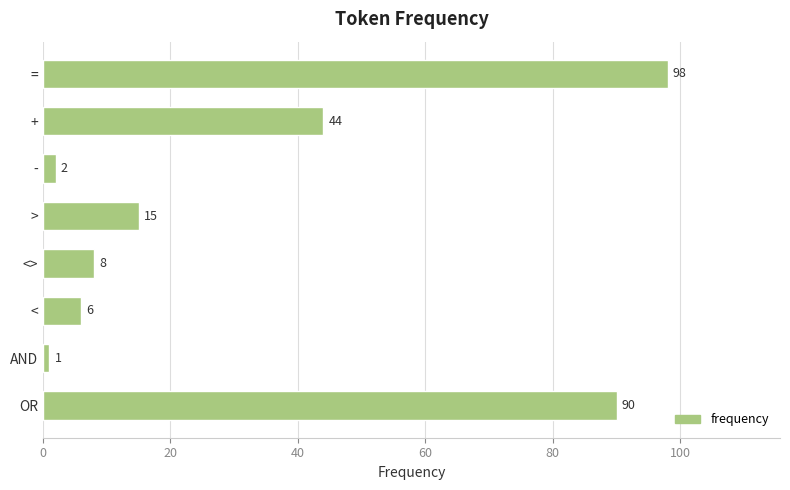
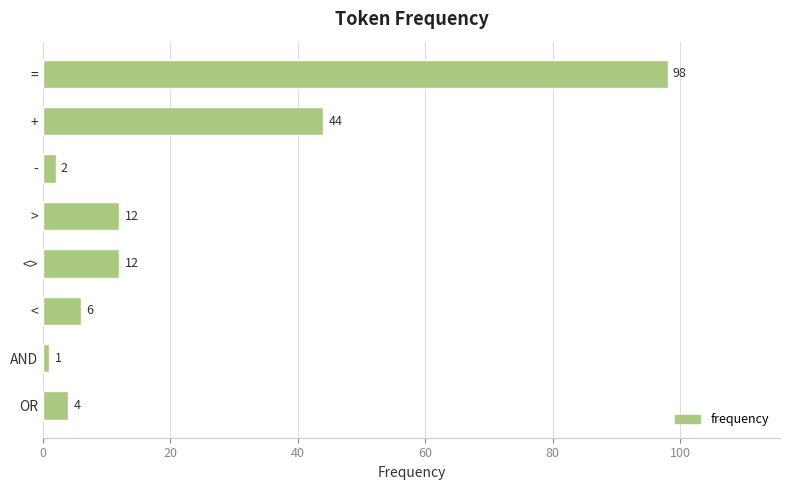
>: 15 -> 12
<>: 8 -> 12
OR: 90 -> 4
